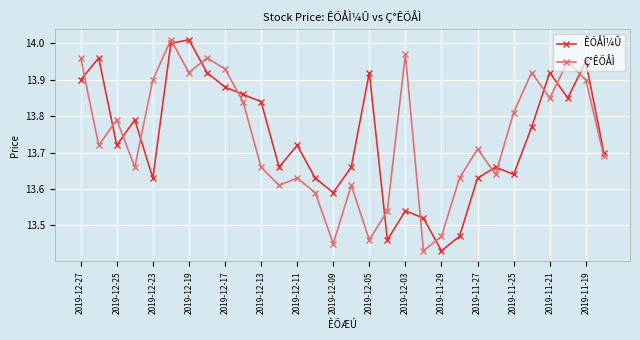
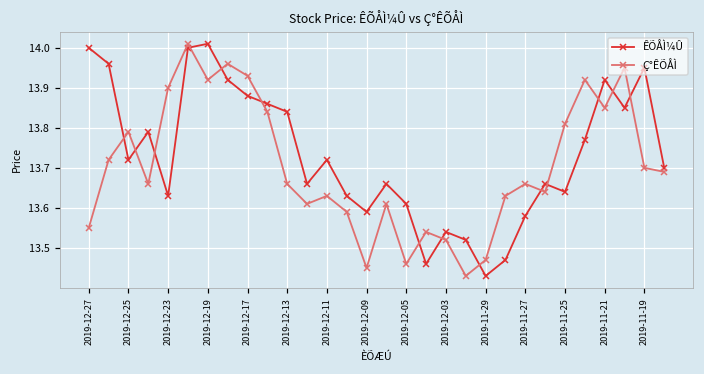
ÊÕÅÌ¼Û, 2019-12-27: 13.9 -> 14.0
Ç°ÊÕÅÌ, 2019-12-27: 13.96 -> 13.55
ÊÕÅÌ¼Û, 2019-12-05: 13.92 -> 13.61
Ç°ÊÕÅÌ, 2019-12-03: 13.97 -> 13.52
ÊÕÅÌ¼Û, 2019-11-27: 13.63 -> 13.58
Ç°ÊÕÅÌ, 2019-11-27: 13.71 -> 13.66
Ç°ÊÕÅÌ, 2019-11-19: 13.9 -> 13.7
